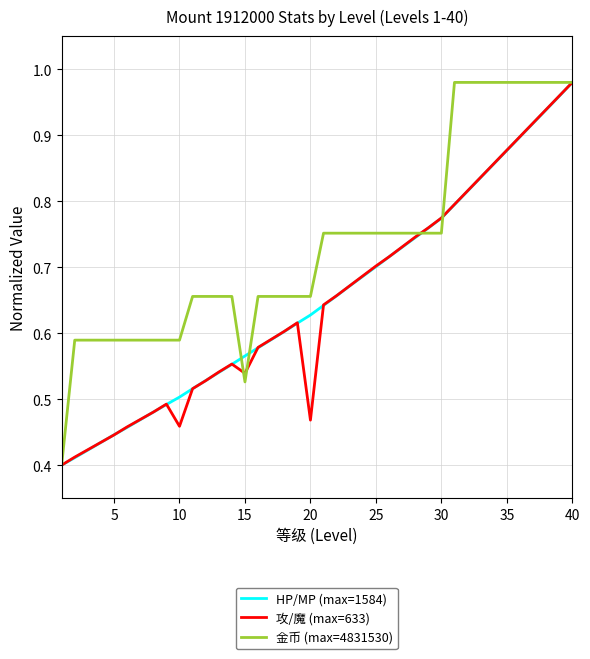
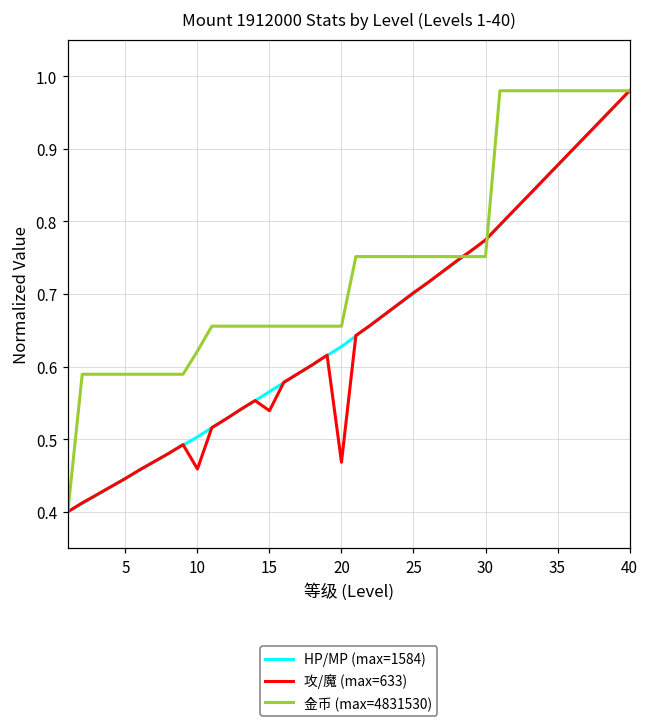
金币 (max=4831530), 10: 0.59 -> 0.62
金币 (max=4831530), 15: 0.53 -> 0.66
